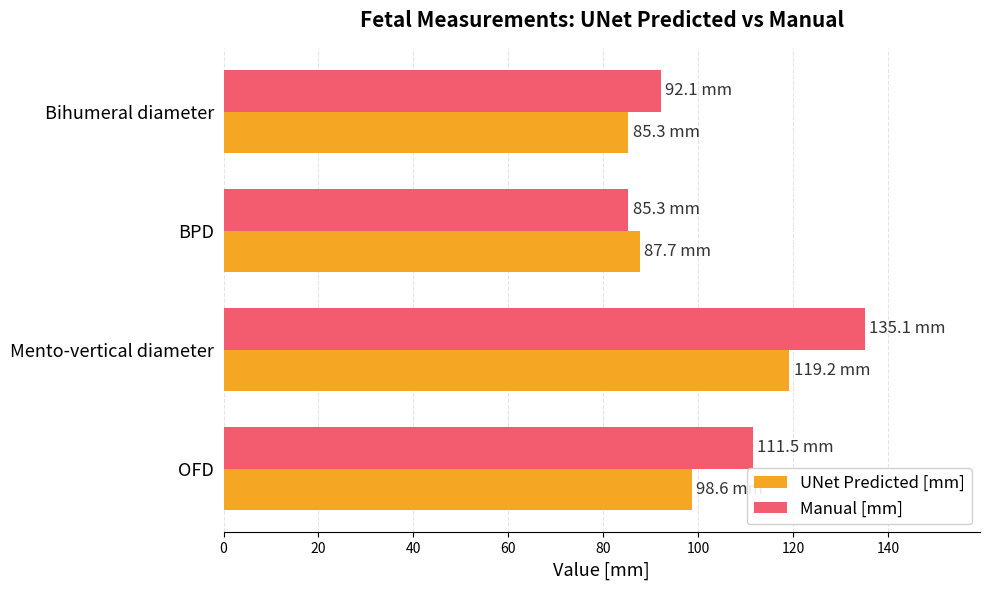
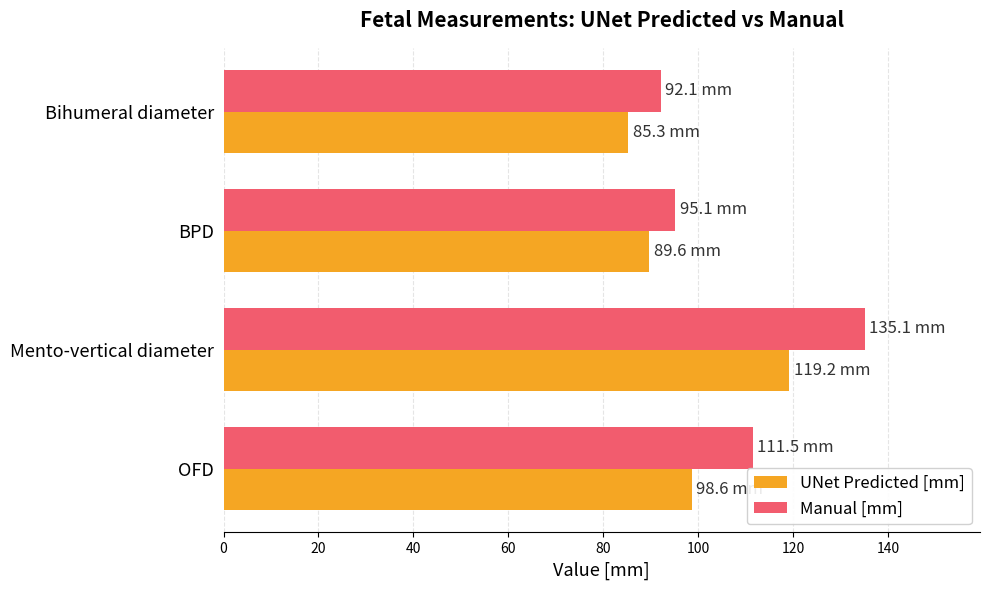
Manual [mm], BPD: 85.3 -> 95.1
UNet Predicted [mm], BPD: 87.7 -> 89.6
